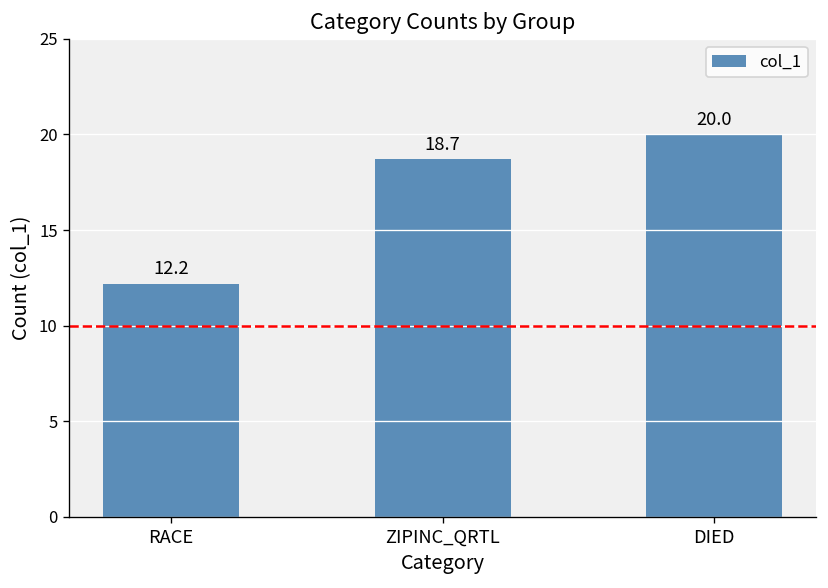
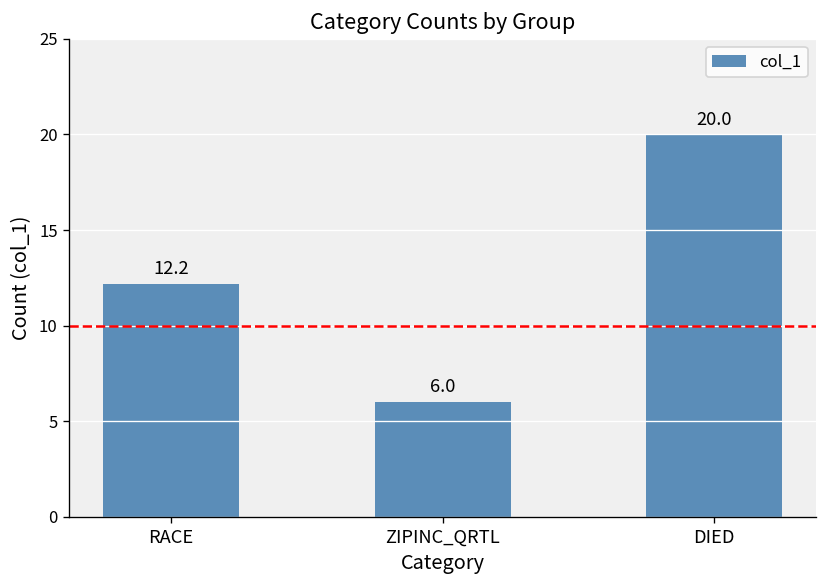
ZIPINC_QRTL: 18.7 -> 6.0
